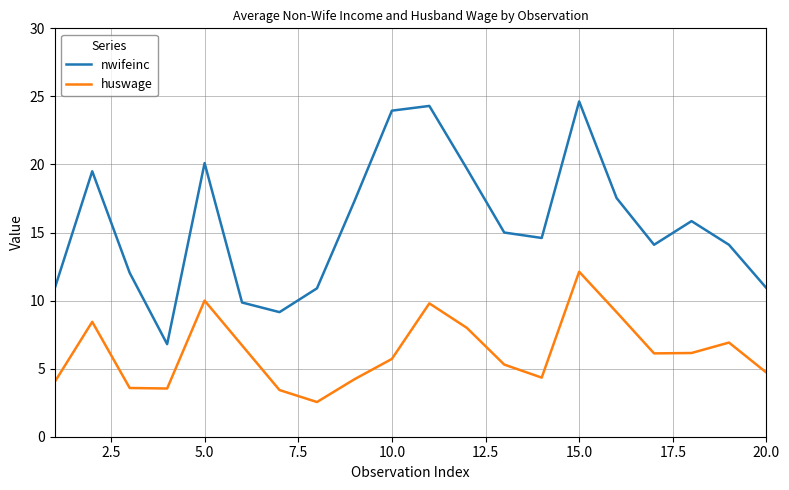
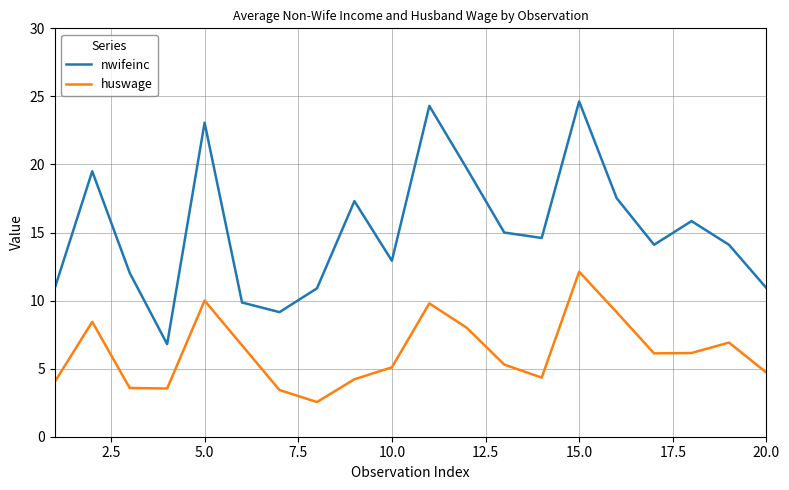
nwifeinc, 5.0: 20.1 -> 23.1
nwifeinc, 10.0: 24.0 -> 12.9
huswage, 10.0: 5.7 -> 5.1
